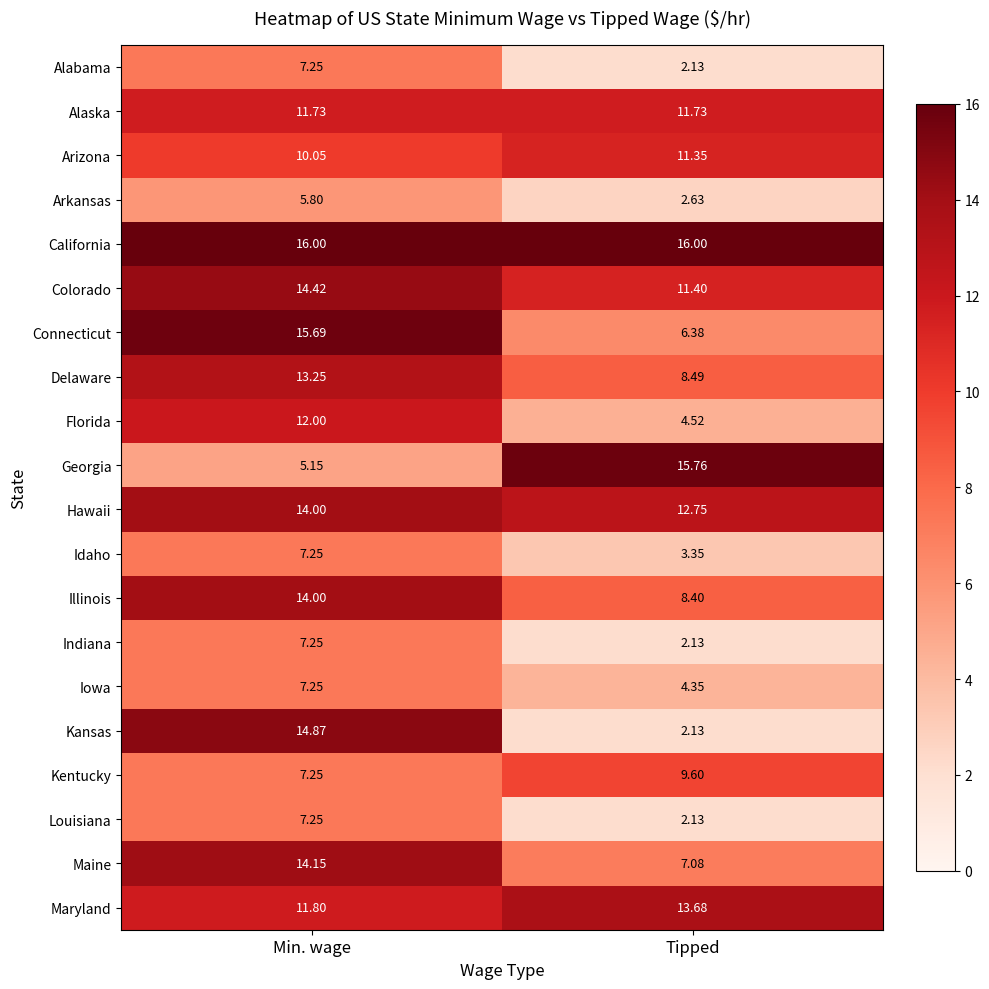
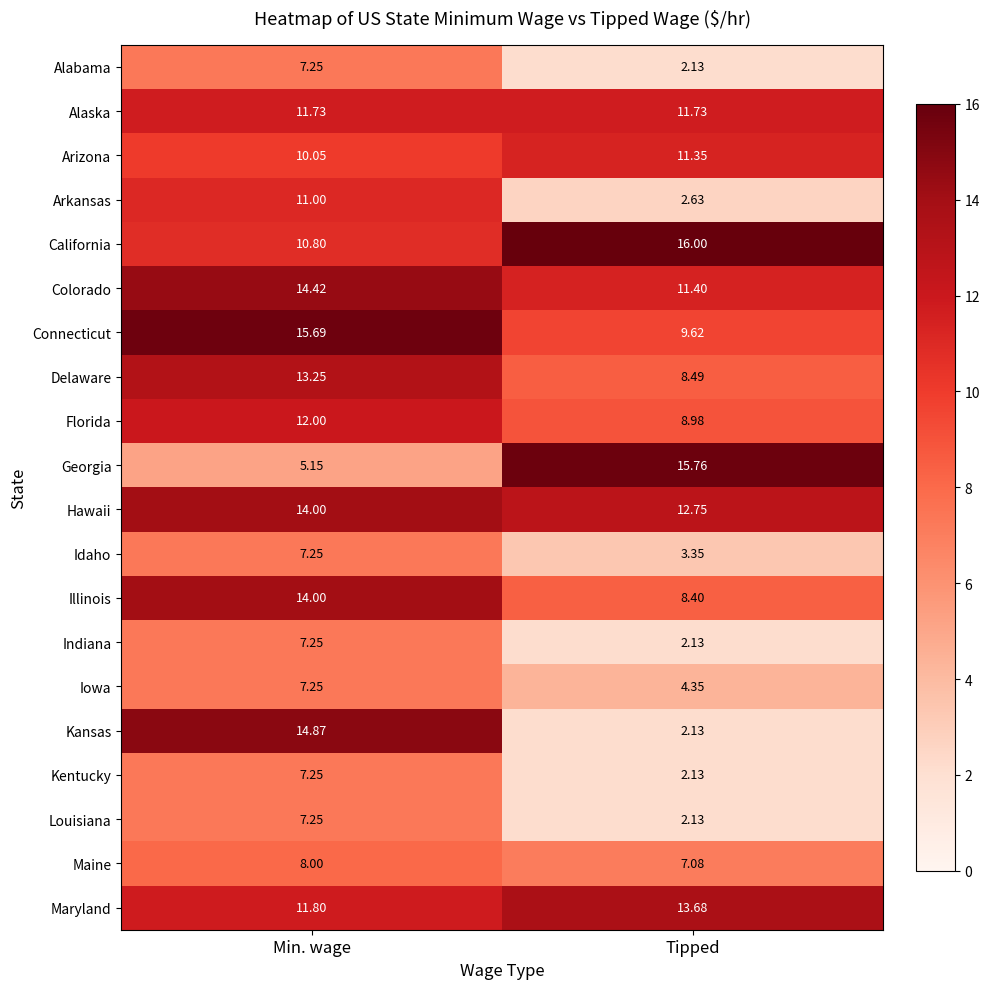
Arkansas, Min. wage: 5.80 -> 11.00
California, Min. wage: 16.00 -> 10.80
Connecticut, Tipped: 6.38 -> 9.62
Florida, Tipped: 4.52 -> 8.98
Kentucky, Tipped: 9.60 -> 2.13
Maine, Min. wage: 14.15 -> 8.00
